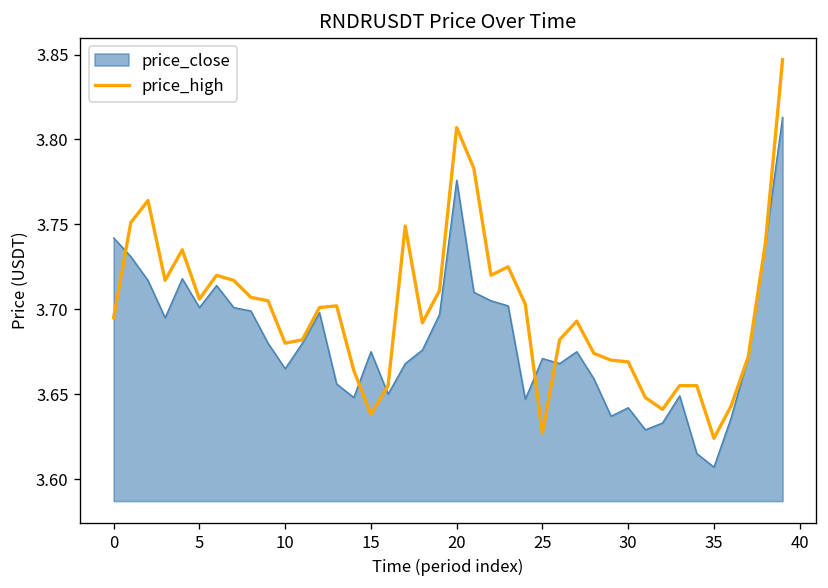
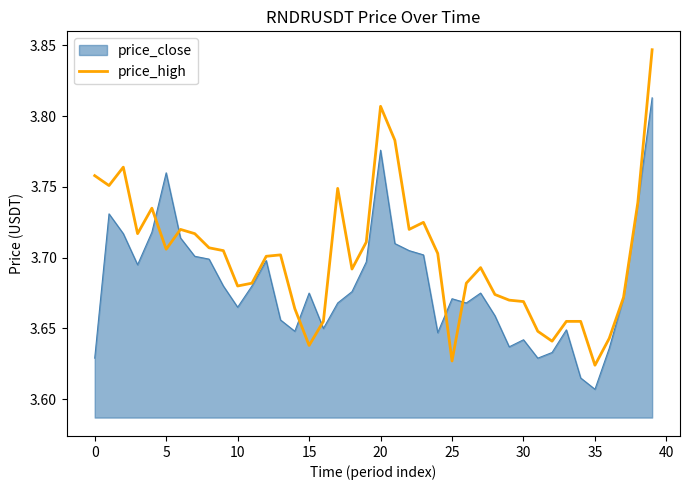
price_close, 0: 3.742 -> 3.629
price_high, 0: 3.695 -> 3.758
price_close, 5: 3.701 -> 3.760
